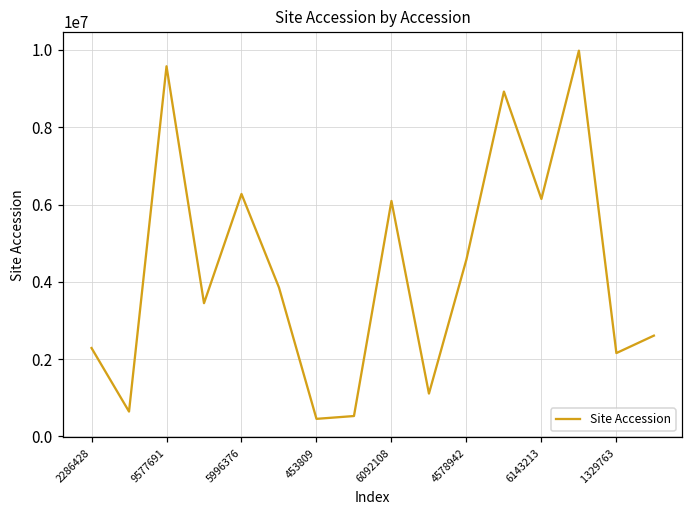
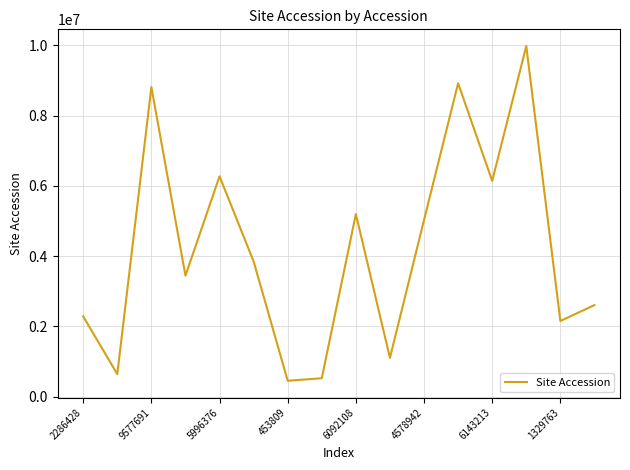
9577691: 9600000 -> 8800000
6092108: 6100000 -> 5200000
4578942: 4600000 -> 5000000
